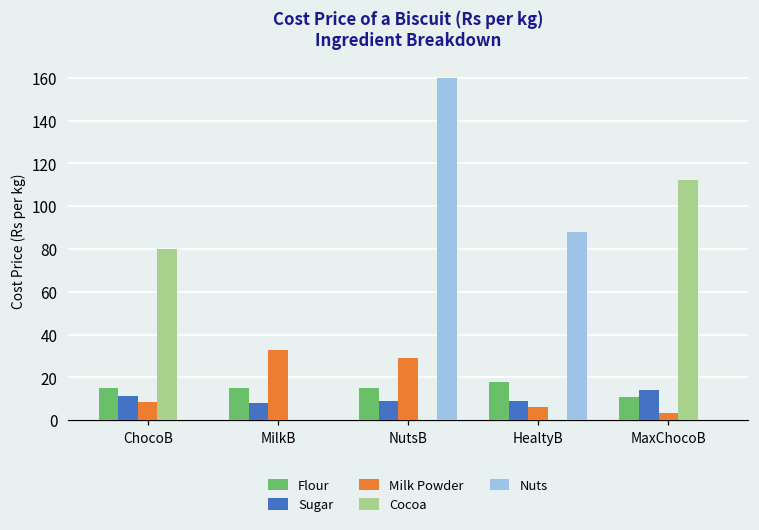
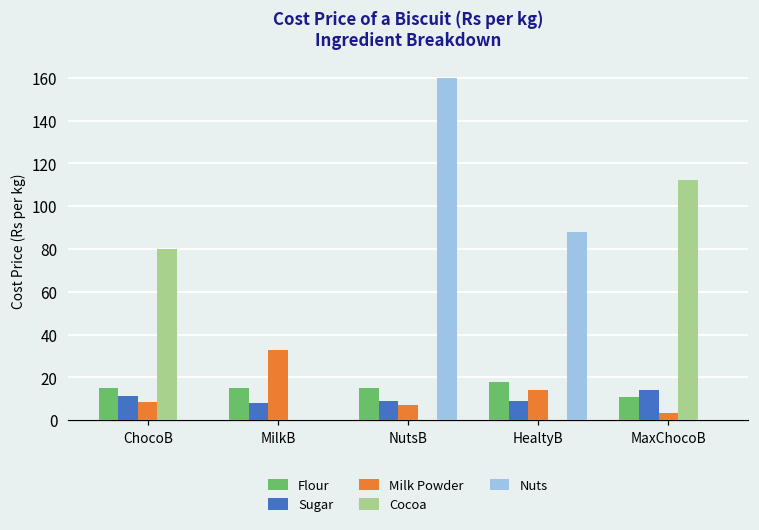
Milk Powder, NutsB: 29 -> 7
Milk Powder, HealtyB: 6 -> 14
